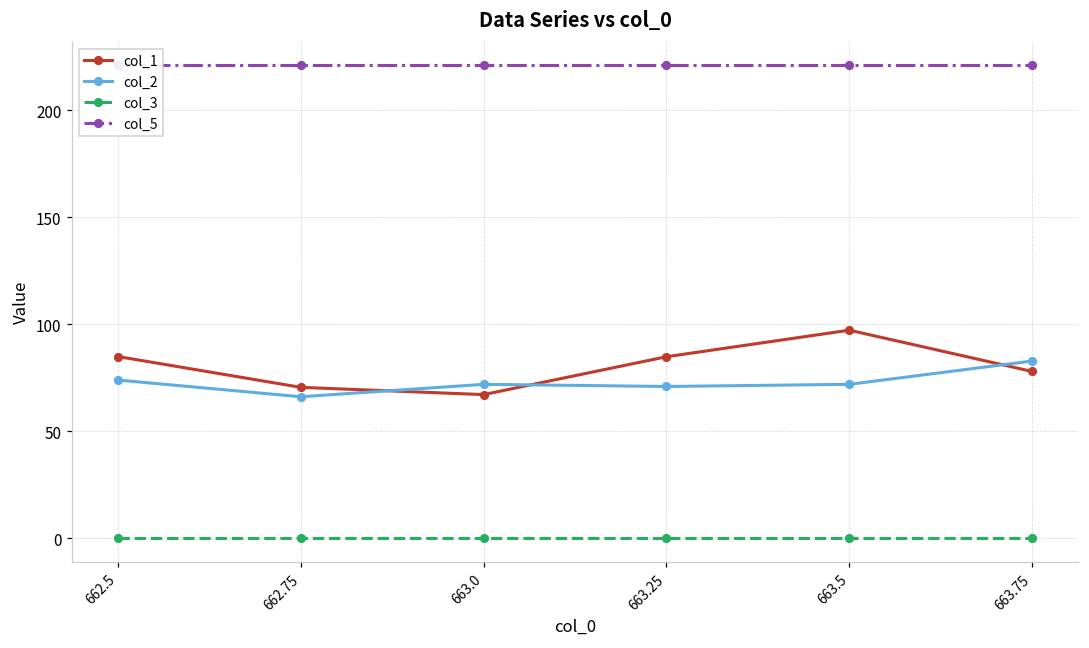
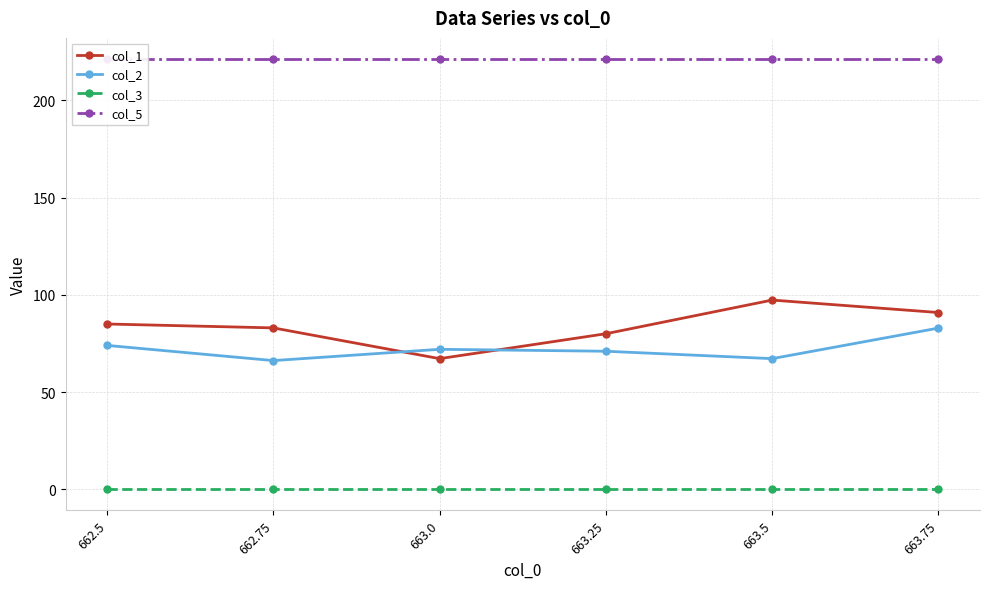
col_1, 662.75: 71 -> 83
col_1, 663.25: 85 -> 80
col_2, 663.5: 72 -> 67
col_1, 663.75: 78 -> 91
